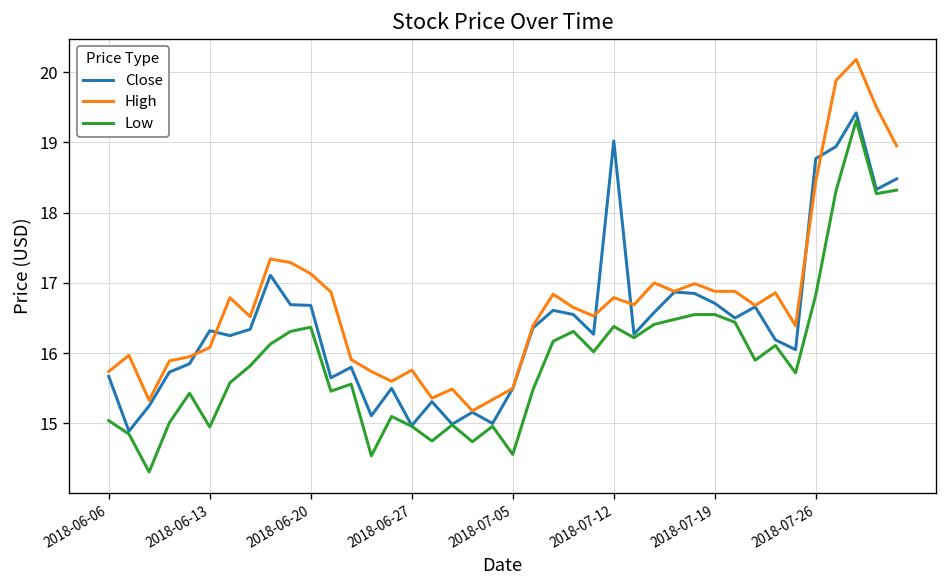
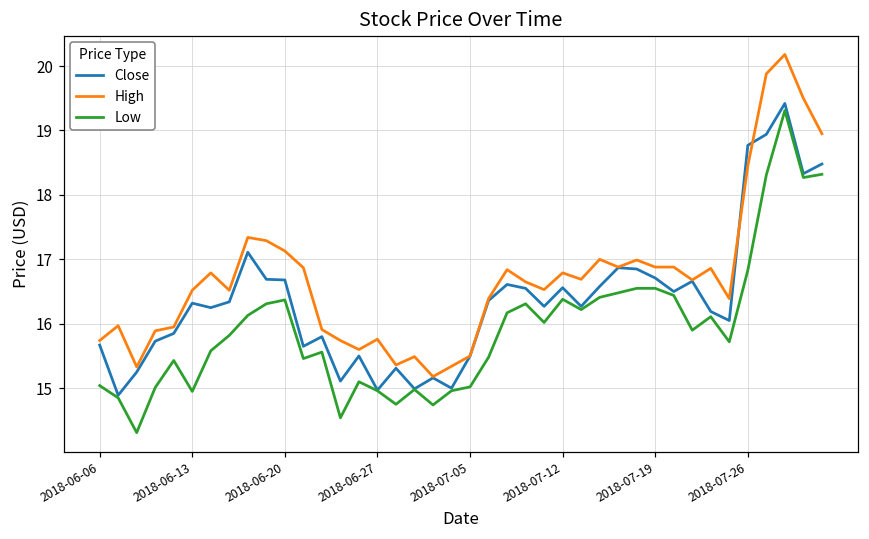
High, 2018-06-13: 16.1 -> 16.5
Low, 2018-07-05: 14.6 -> 15.0
Close, 2018-07-12: 19.0 -> 16.6
